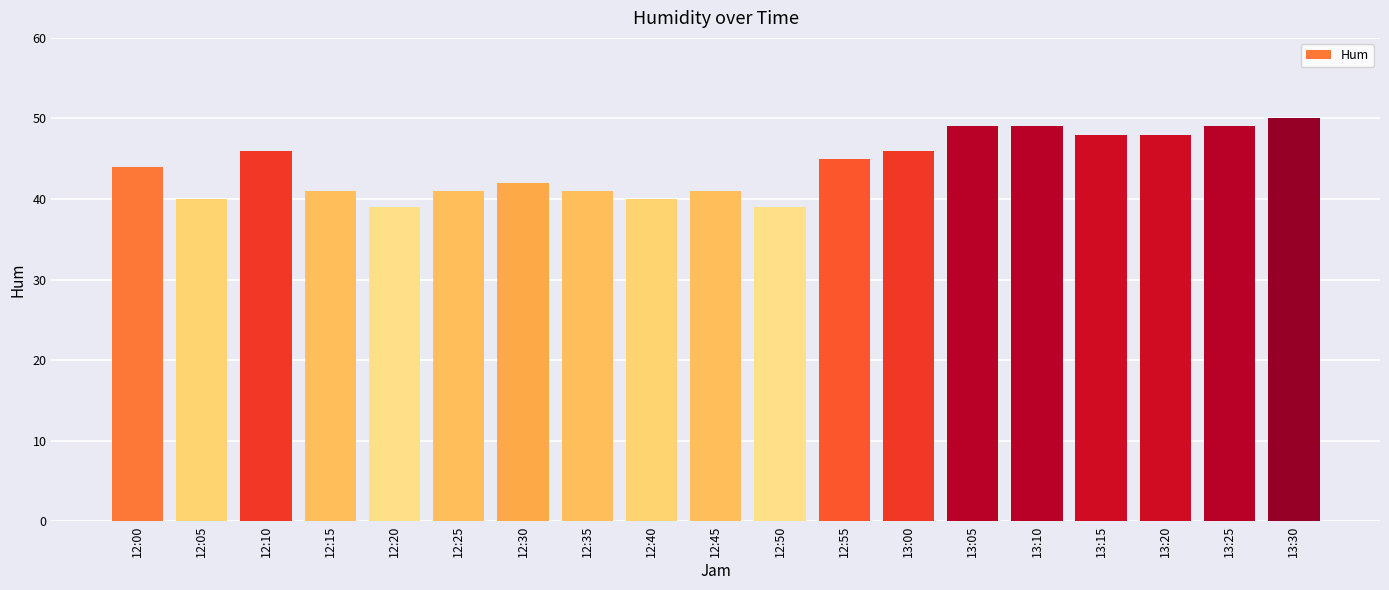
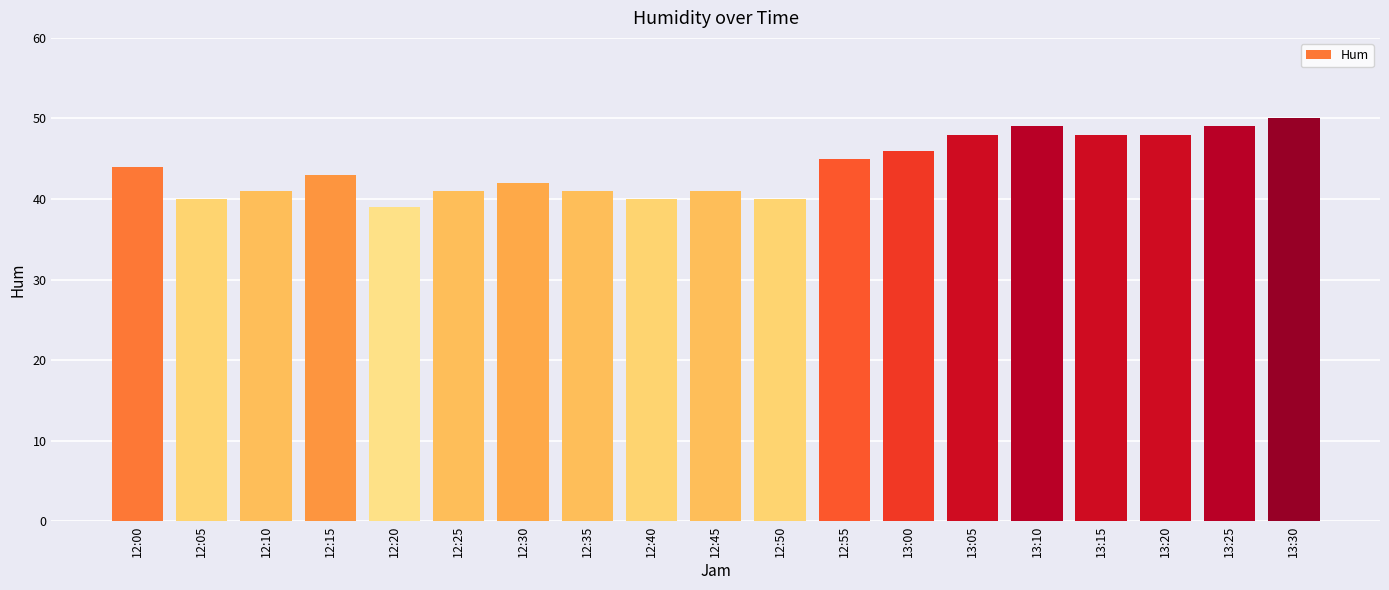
12:10: 46 -> 41
12:15: 41 -> 43
12:50: 39 -> 40
13:05: 49 -> 48
